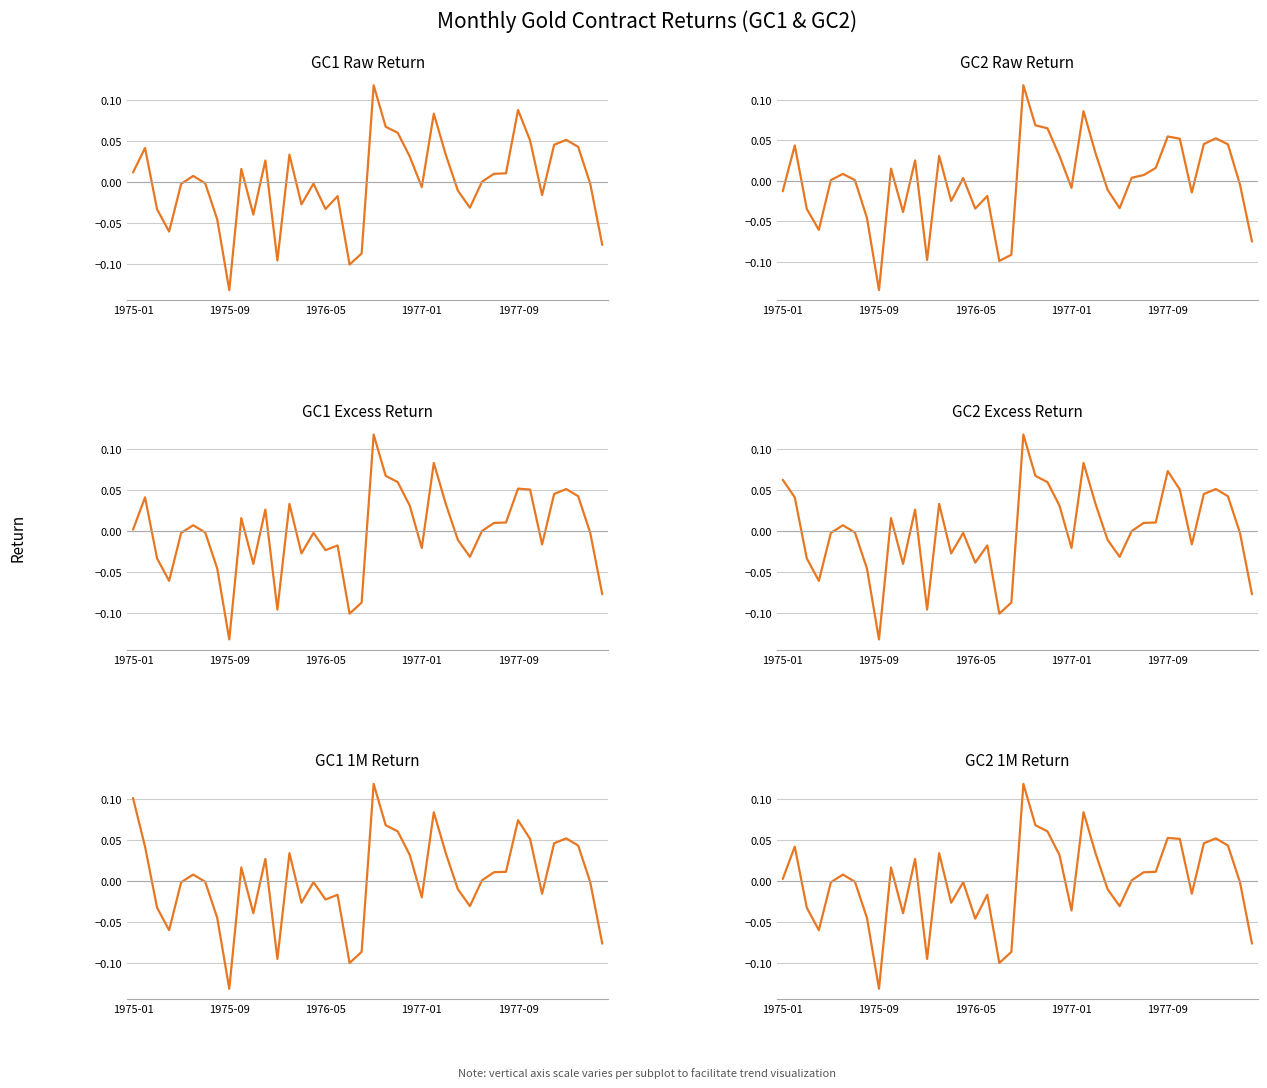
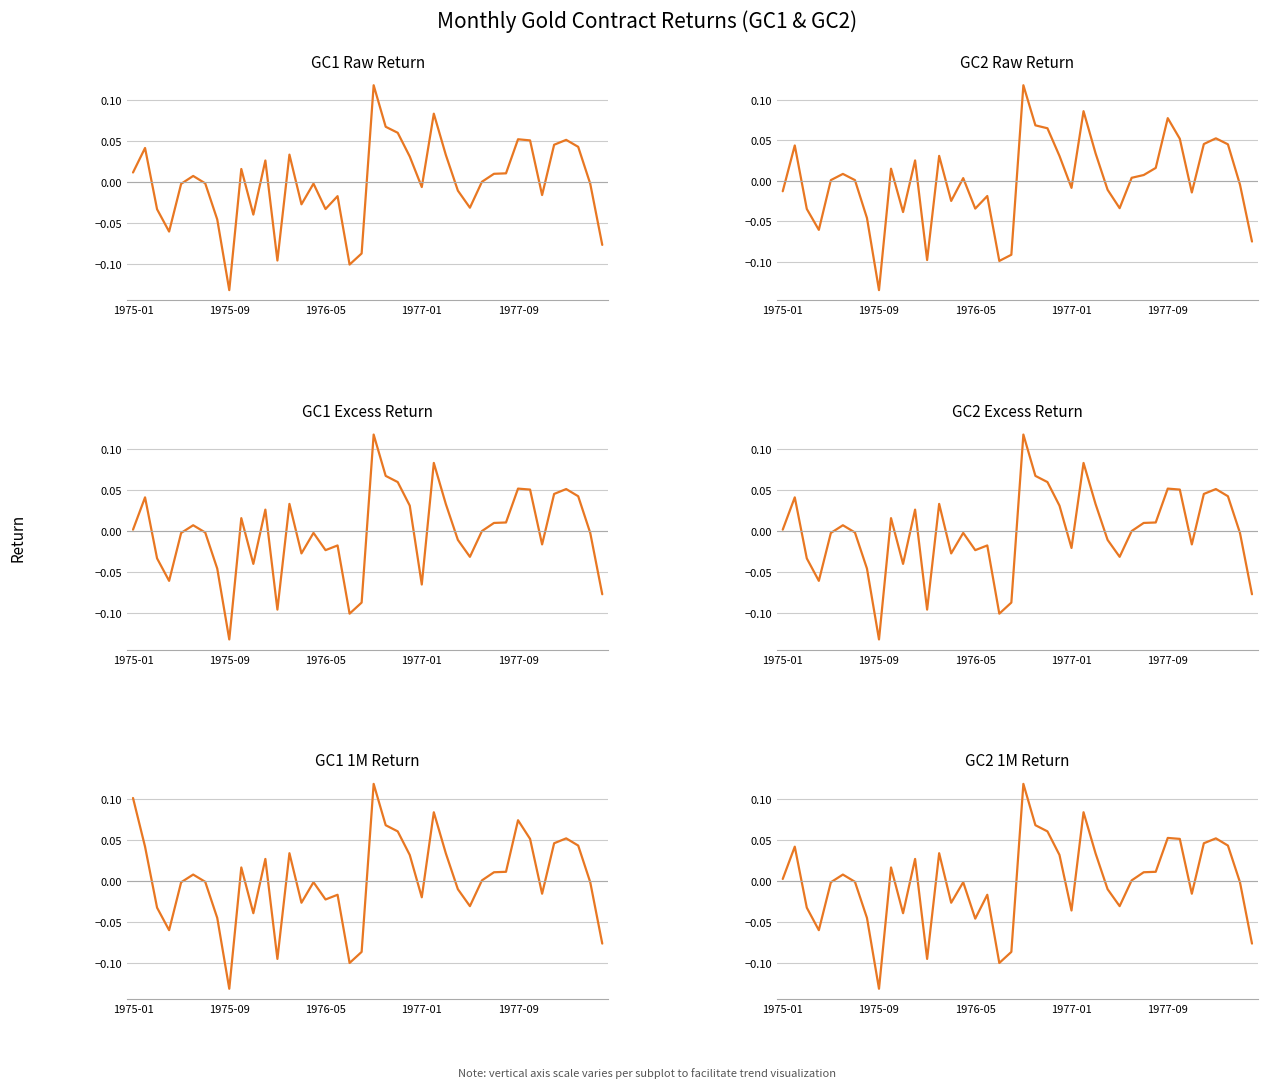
GC1 Raw Return, 1977-09: 0.09 -> 0.05
GC2 Raw Return, 1977-09: 0.05 -> 0.08
GC1 Excess Return, 1977-01: -0.02 -> -0.06
GC2 Excess Return, 1975-01: 0.06 -> 0.00
GC2 Excess Return, 1976-05: -0.04 -> -0.02
GC2 Excess Return, 1977-09: 0.07 -> 0.05
